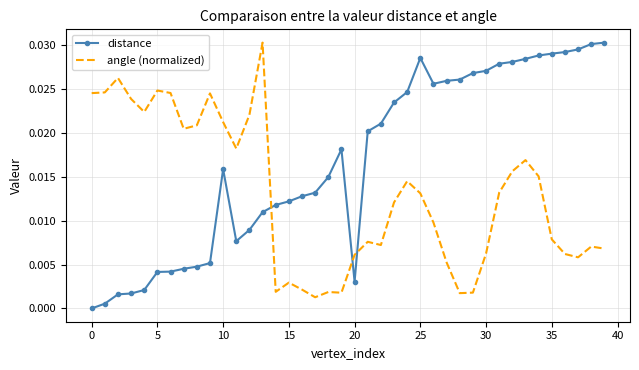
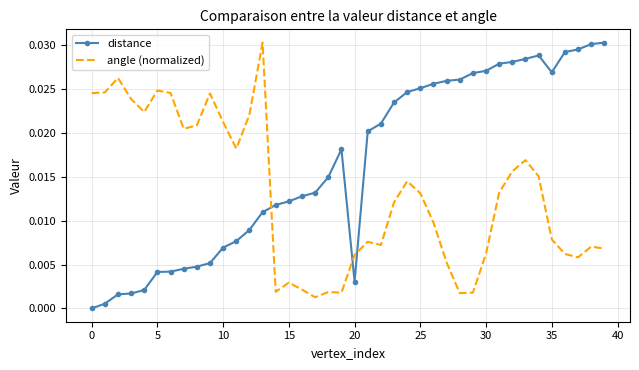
distance, 10: 0.016 -> 0.007
distance, 25: 0.029 -> 0.025
distance, 35: 0.029 -> 0.027
